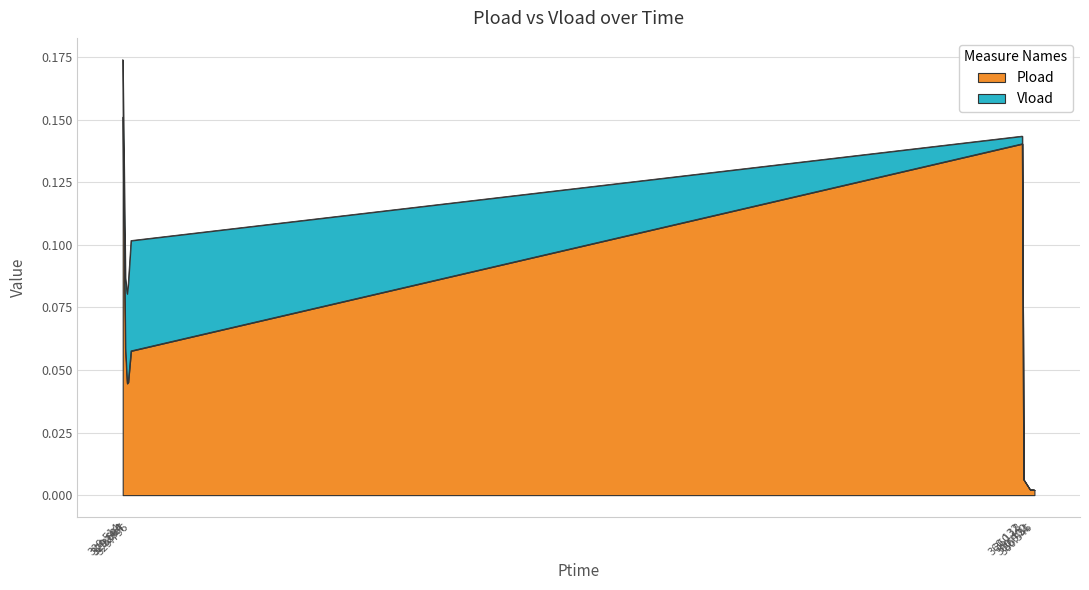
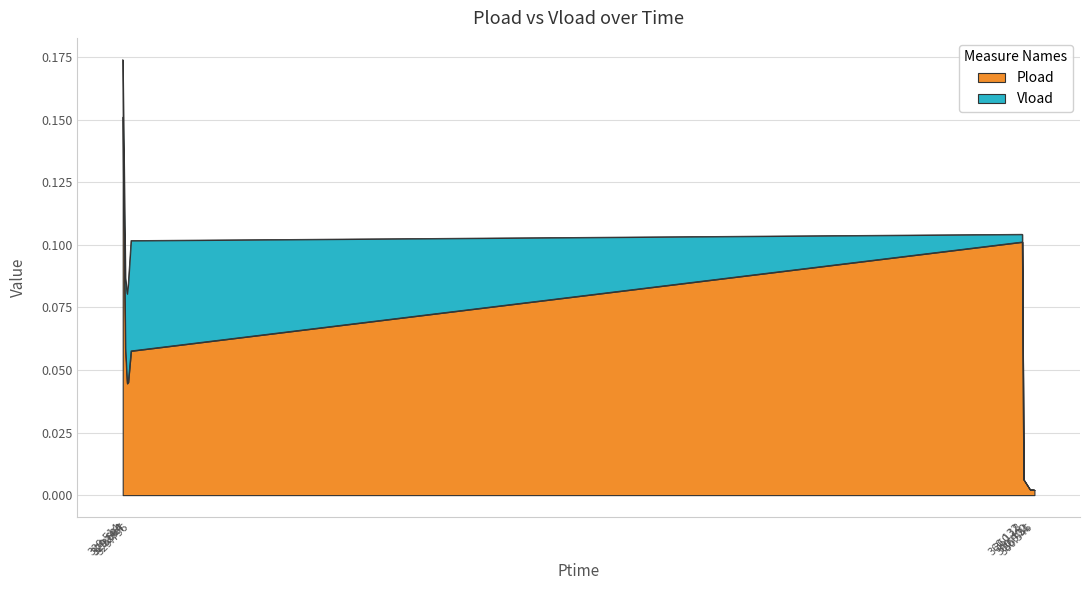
Pload, 360.132: 0.140 -> 0.101
